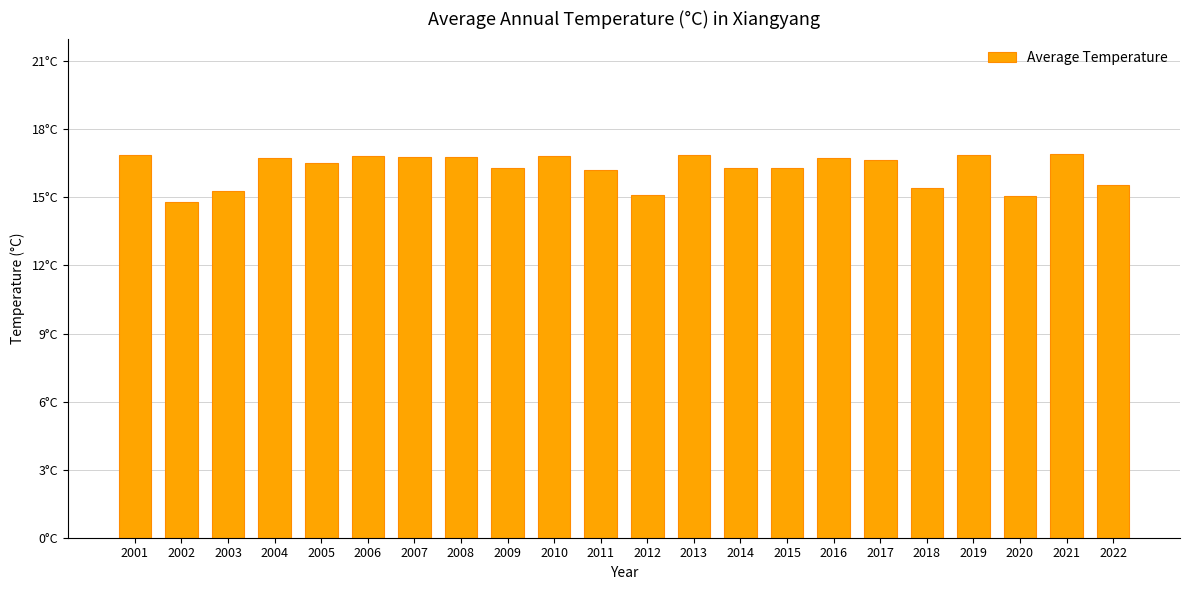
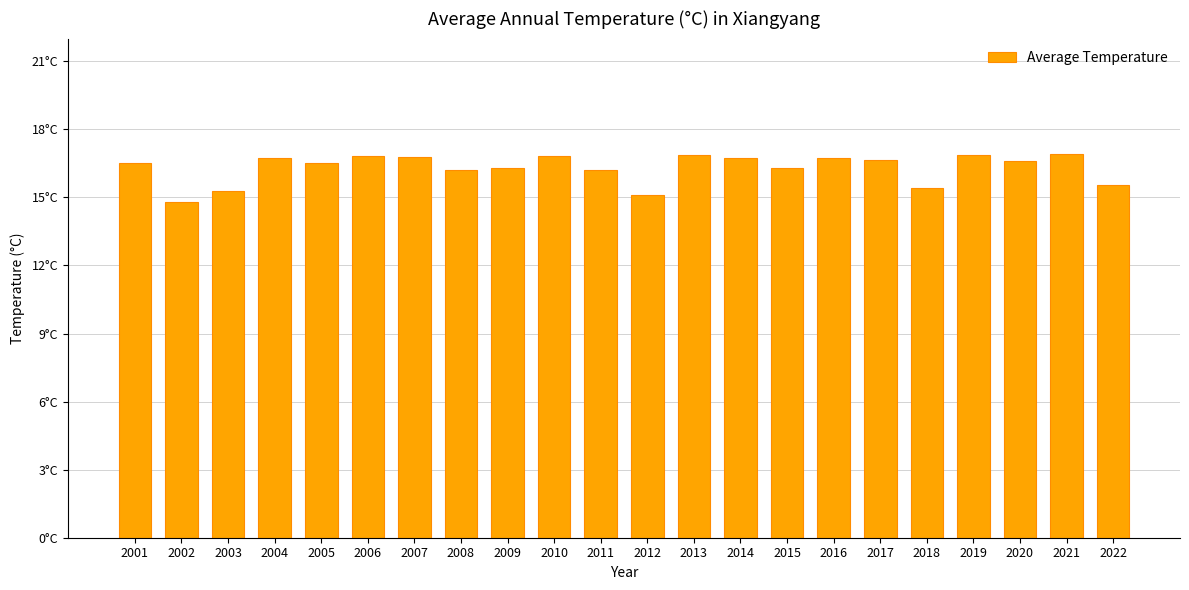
2001: 16.9°C -> 16.5°C
2008: 16.8°C -> 16.2°C
2014: 16.3°C -> 16.7°C
2020: 15.1°C -> 16.6°C
